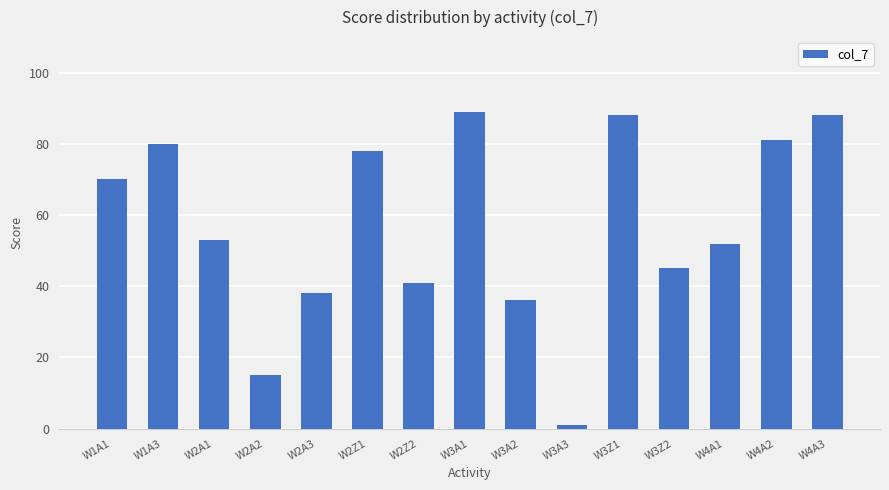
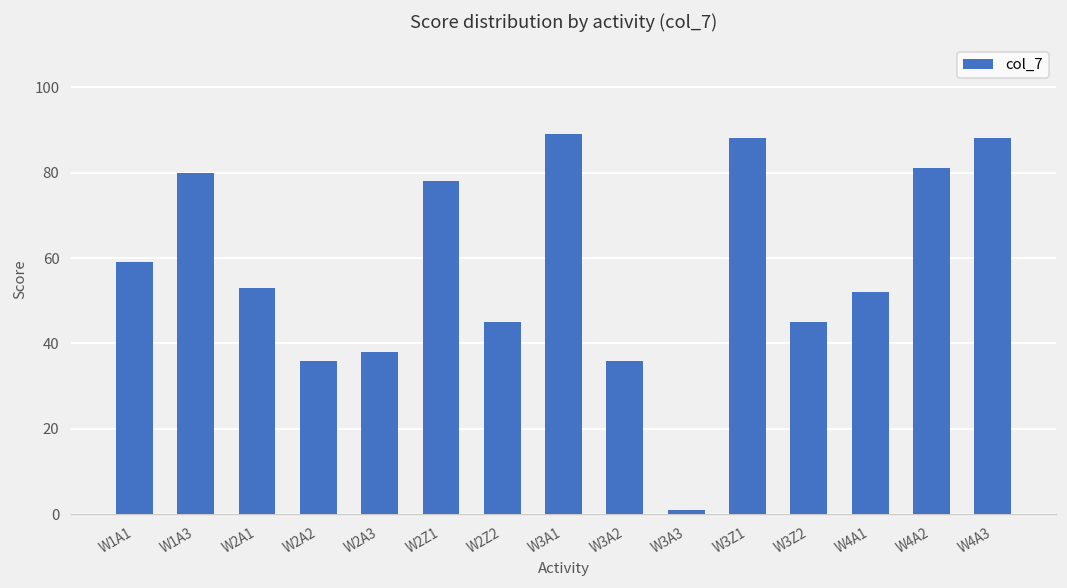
W1A1: 70 -> 59
W2A2: 15 -> 36
W2Z2: 41 -> 45
